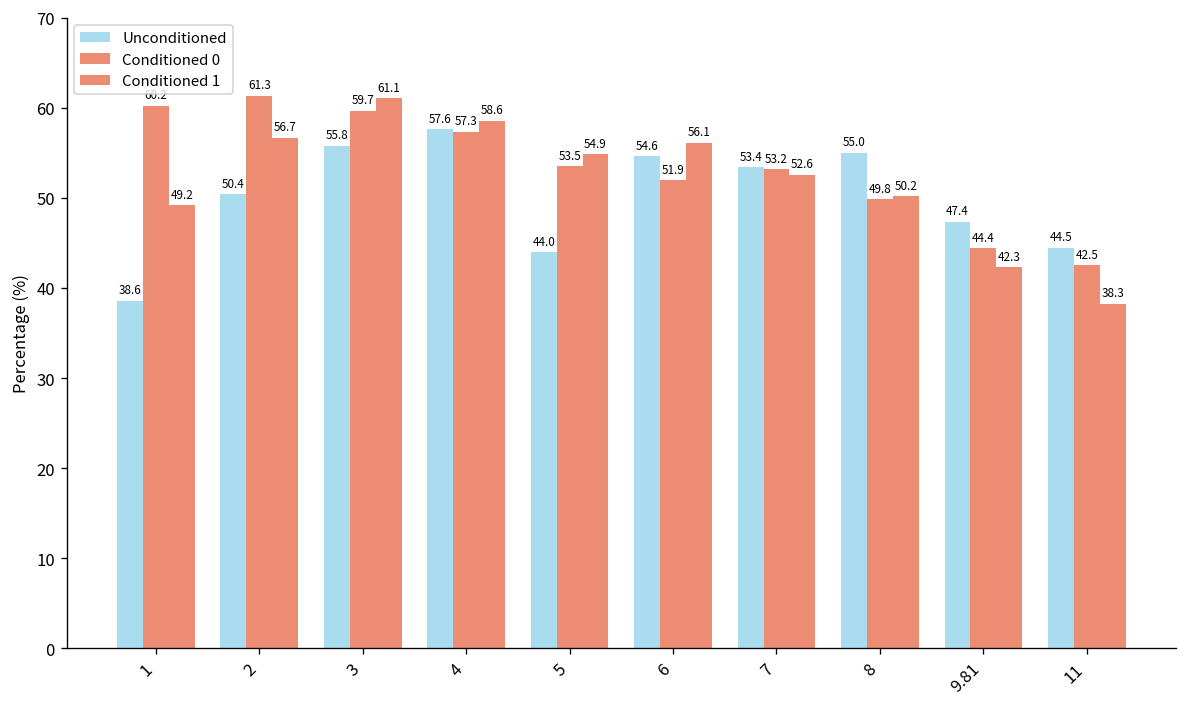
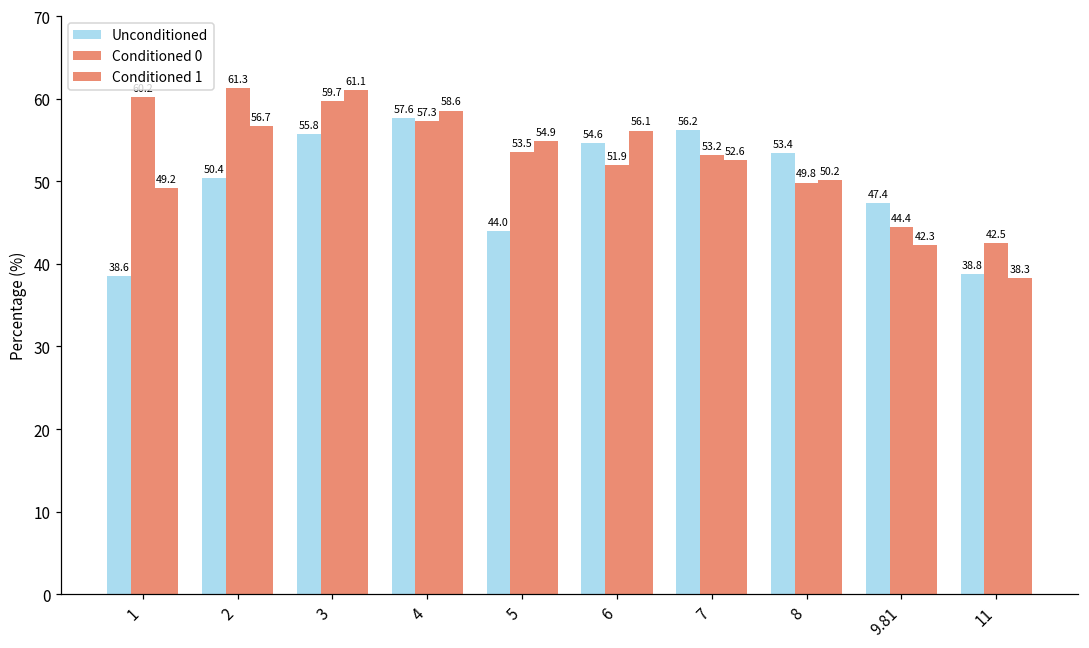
Unconditioned, 7: 53.4 -> 56.2
Unconditioned, 8: 55.0 -> 53.4
Unconditioned, 11: 44.5 -> 38.8
